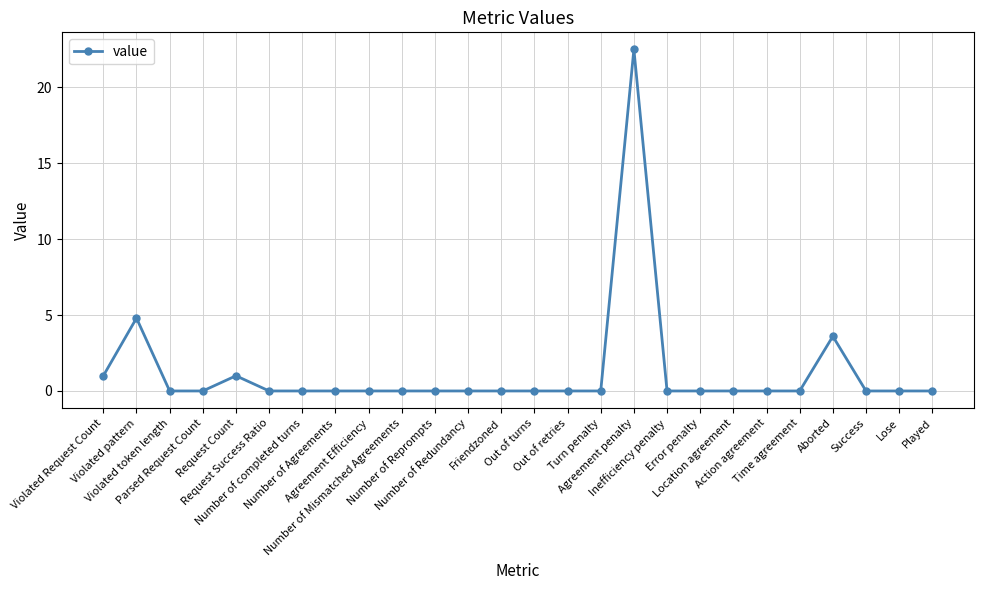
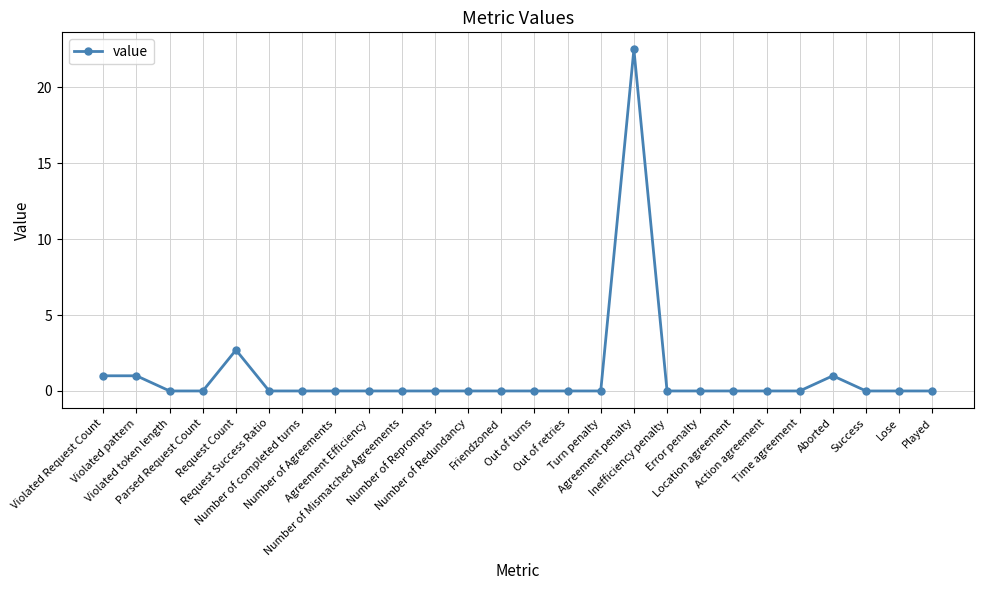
Violated pattern: 4.8 -> 1.0
Request Count: 1.0 -> 2.7
Aborted: 3.6 -> 1.0
